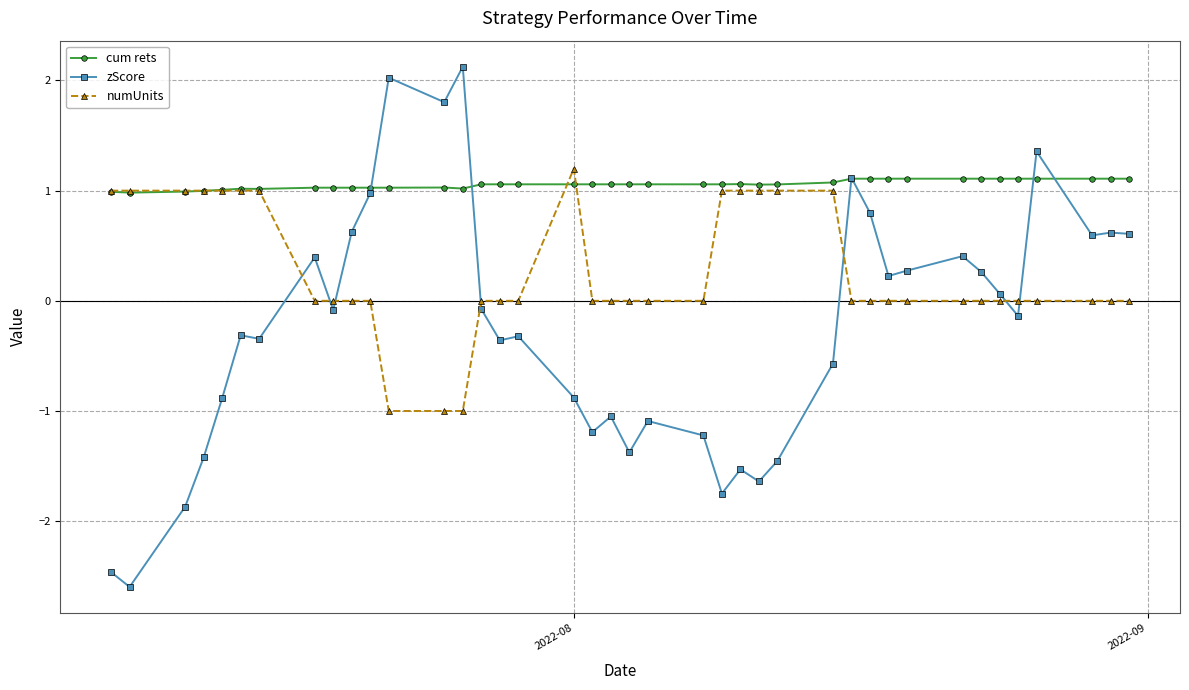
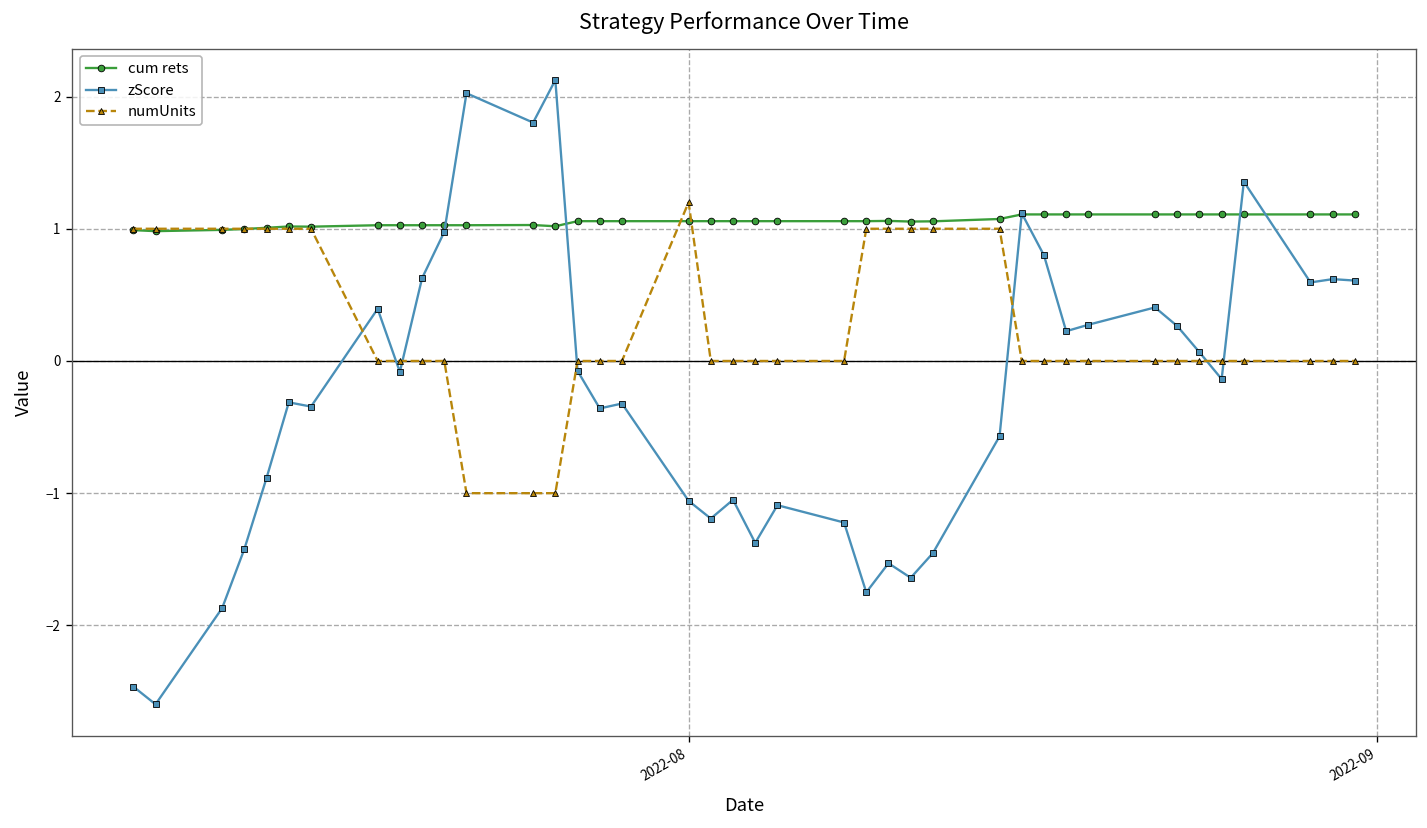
zScore, 2022-08: -0.88 -> -1.06
